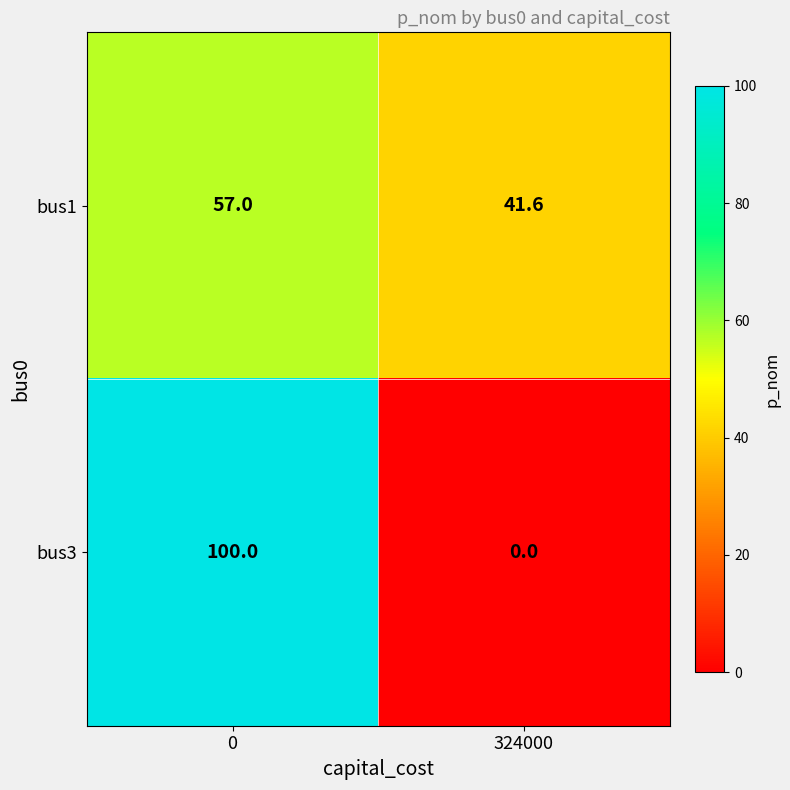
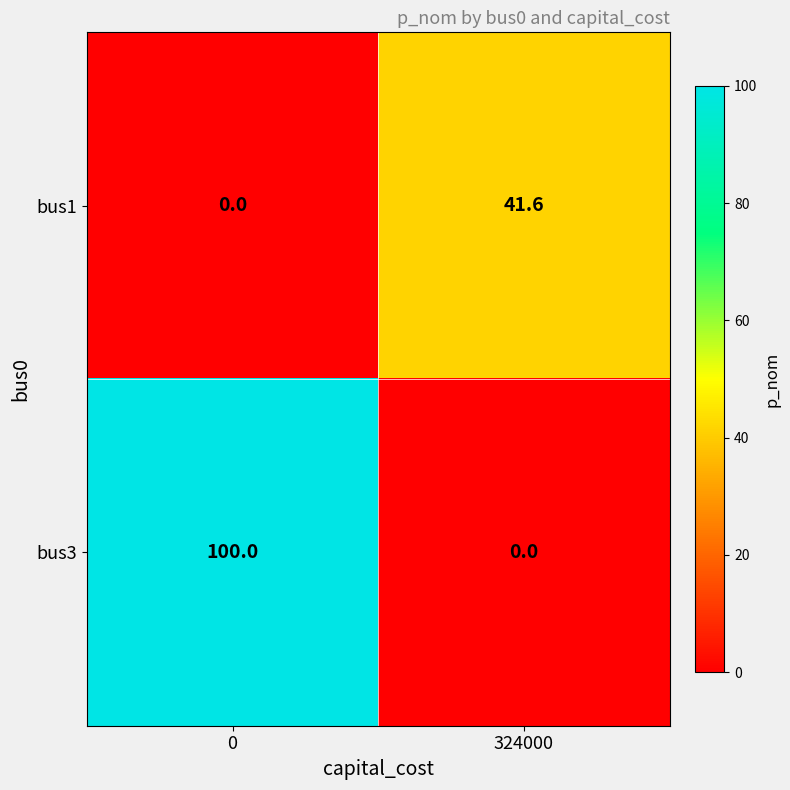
bus1, 0: 57.0 -> 0.0
